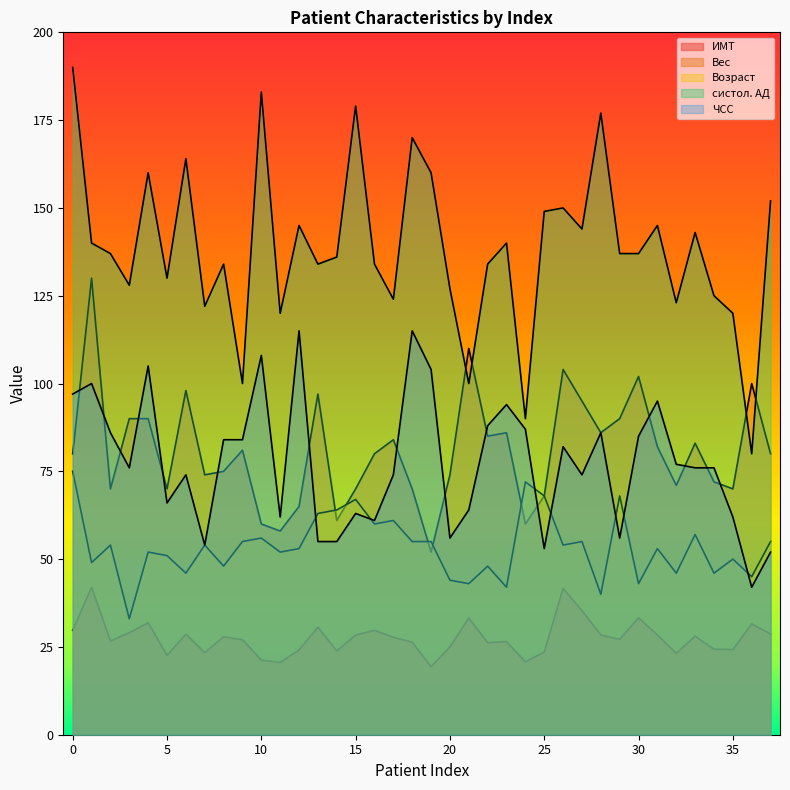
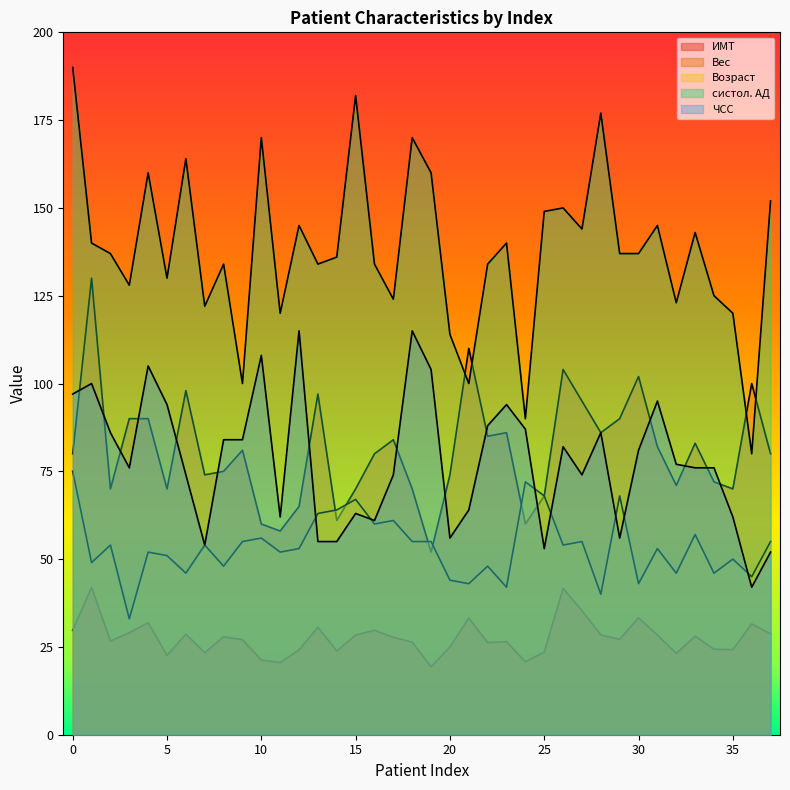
ЧСС, 5: 66 -> 94
систол. АД, 10: 183 -> 170
систол. АД, 15: 179 -> 182
систол. АД, 20: 127 -> 114
ЧСС, 30: 85 -> 81
